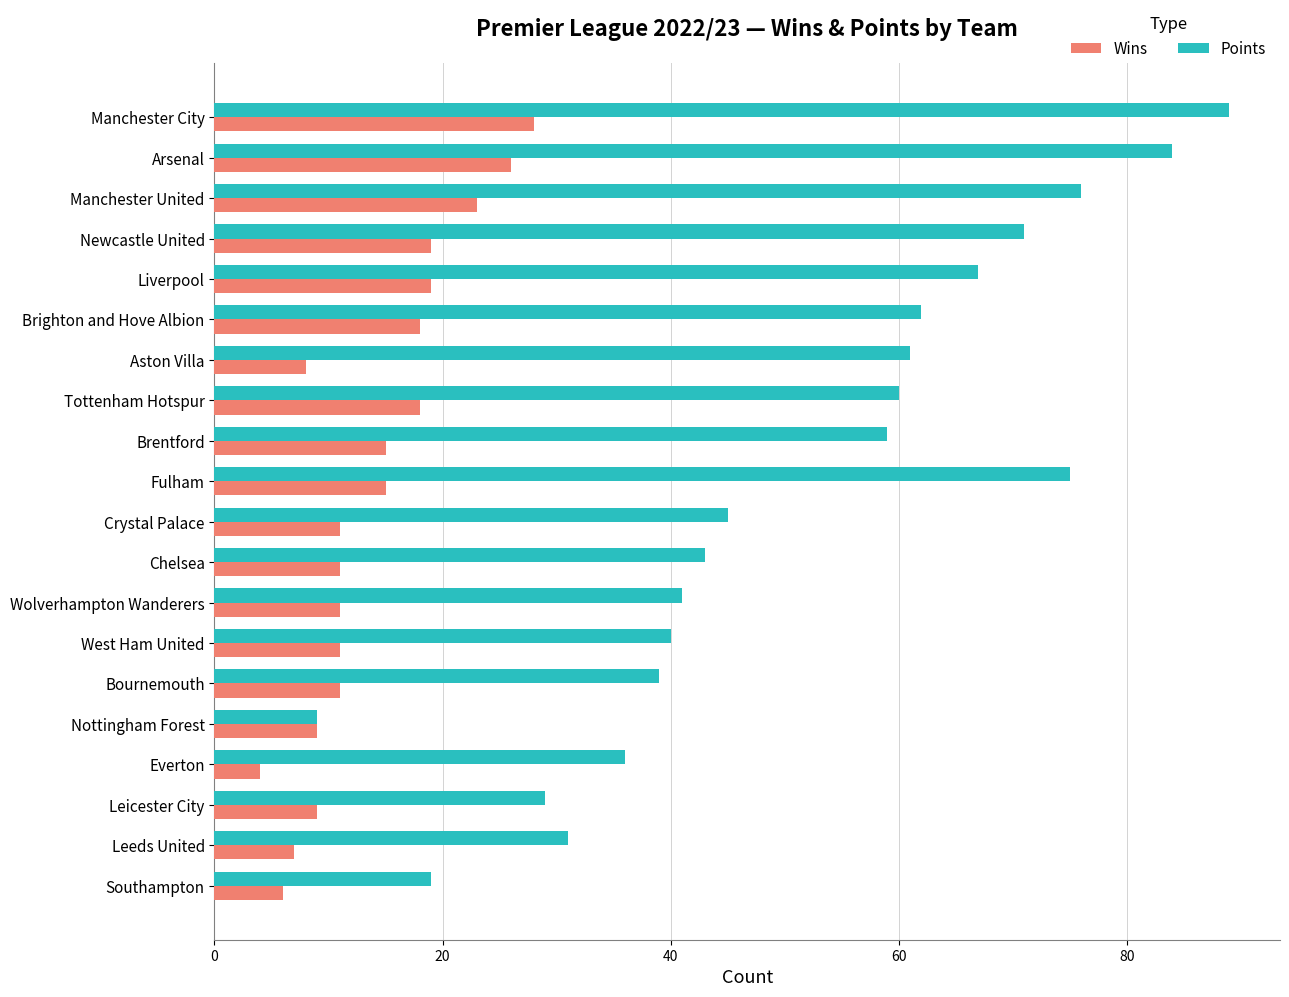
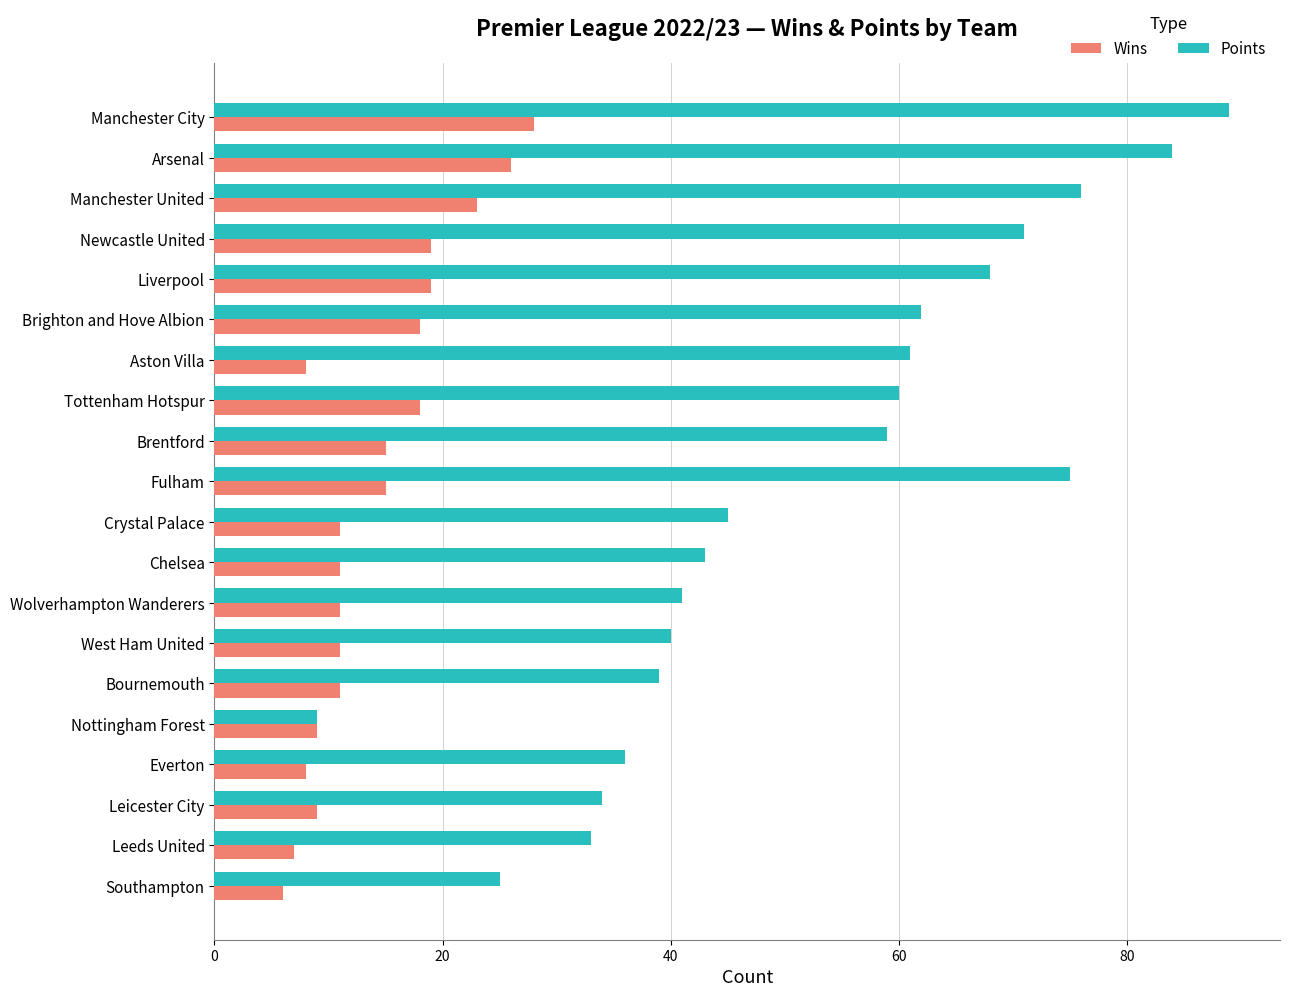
Points, Liverpool: 67 -> 68
Wins, Everton: 4 -> 8
Points, Leicester City: 29 -> 34
Points, Leeds United: 31 -> 33
Points, Southampton: 19 -> 25
